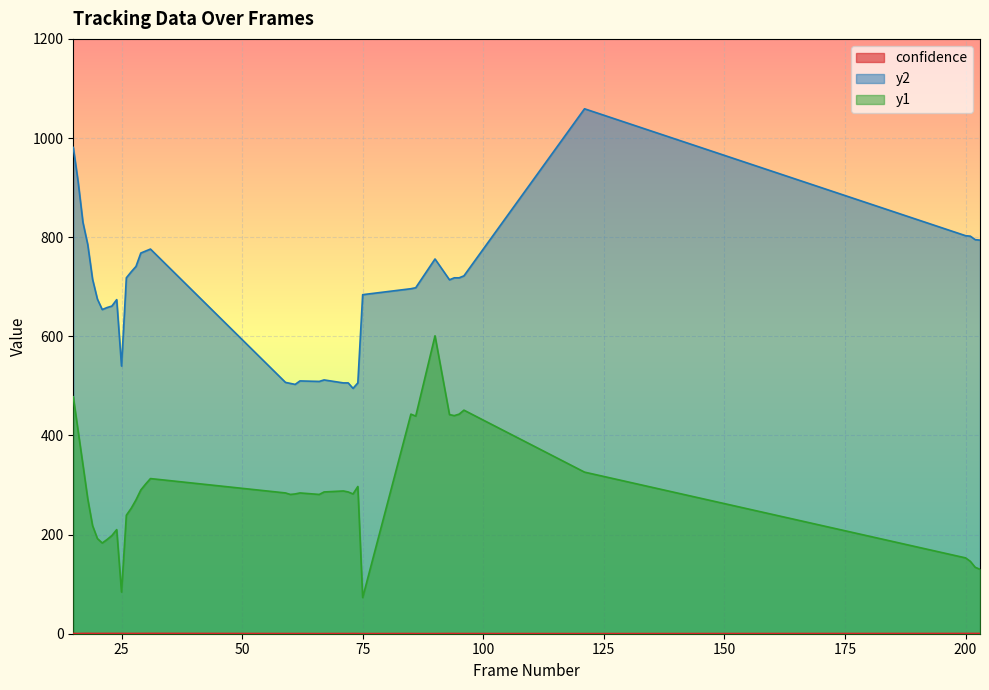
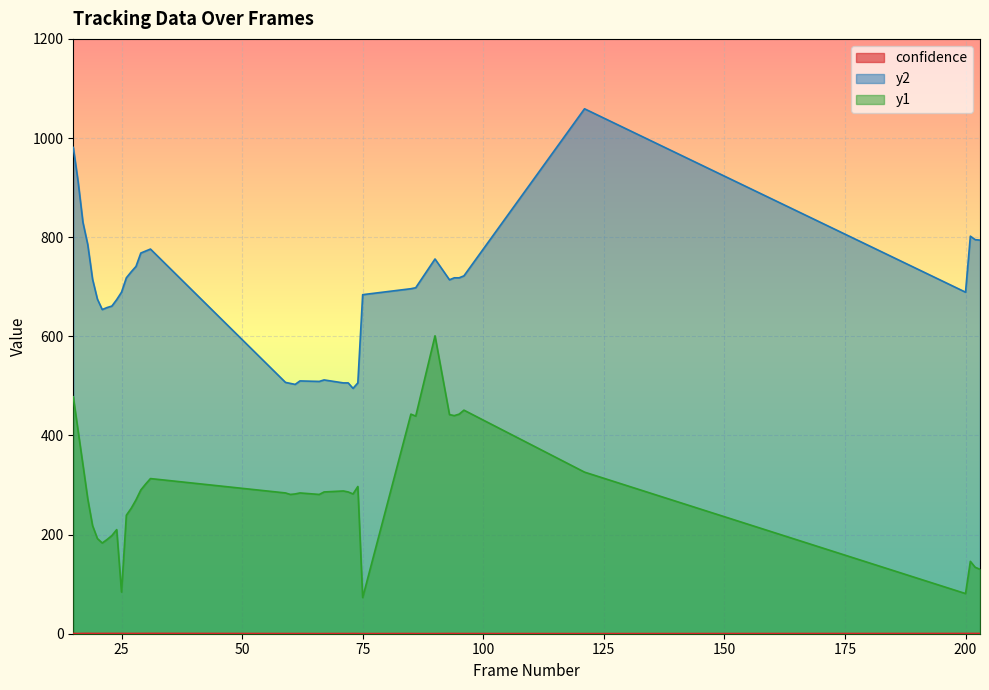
y2, 25: 540 -> 690
y2, 200: 800 -> 690
y1, 200: 150 -> 80
